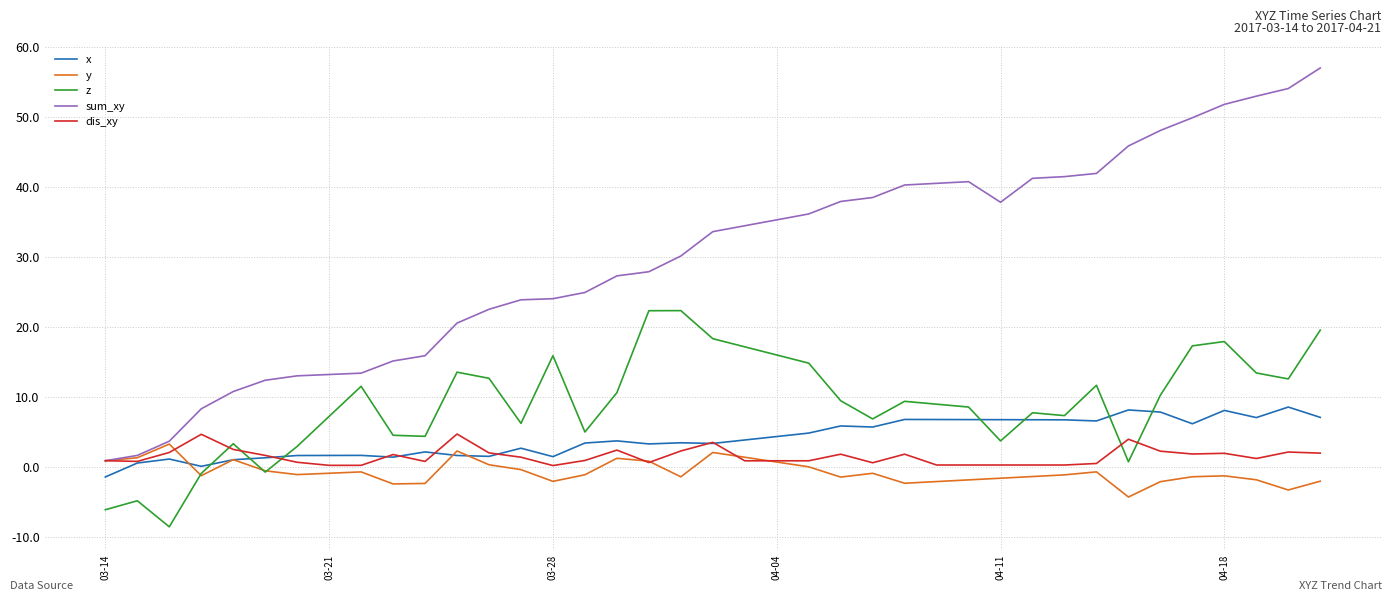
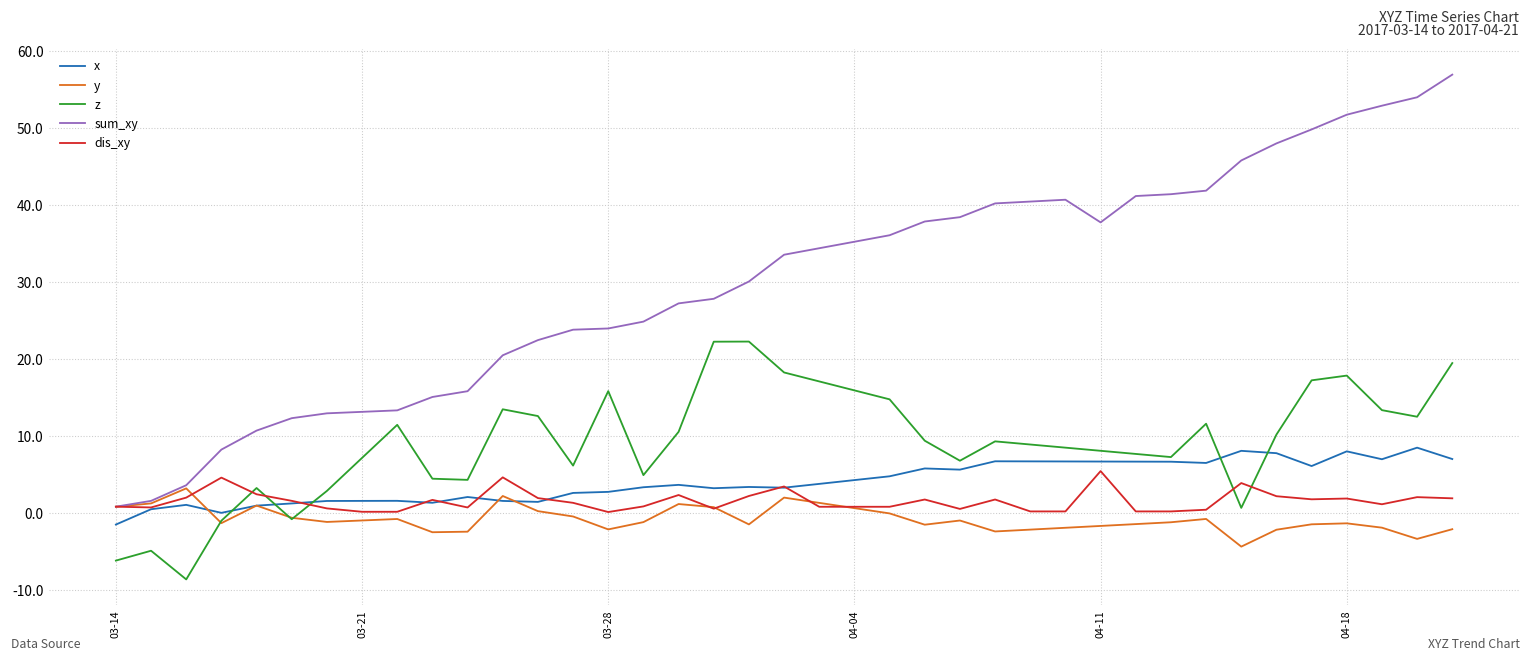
x, 03-28: 1 -> 3
z, 04-11: 4 -> 8
dis_xy, 04-11: 0 -> 5
